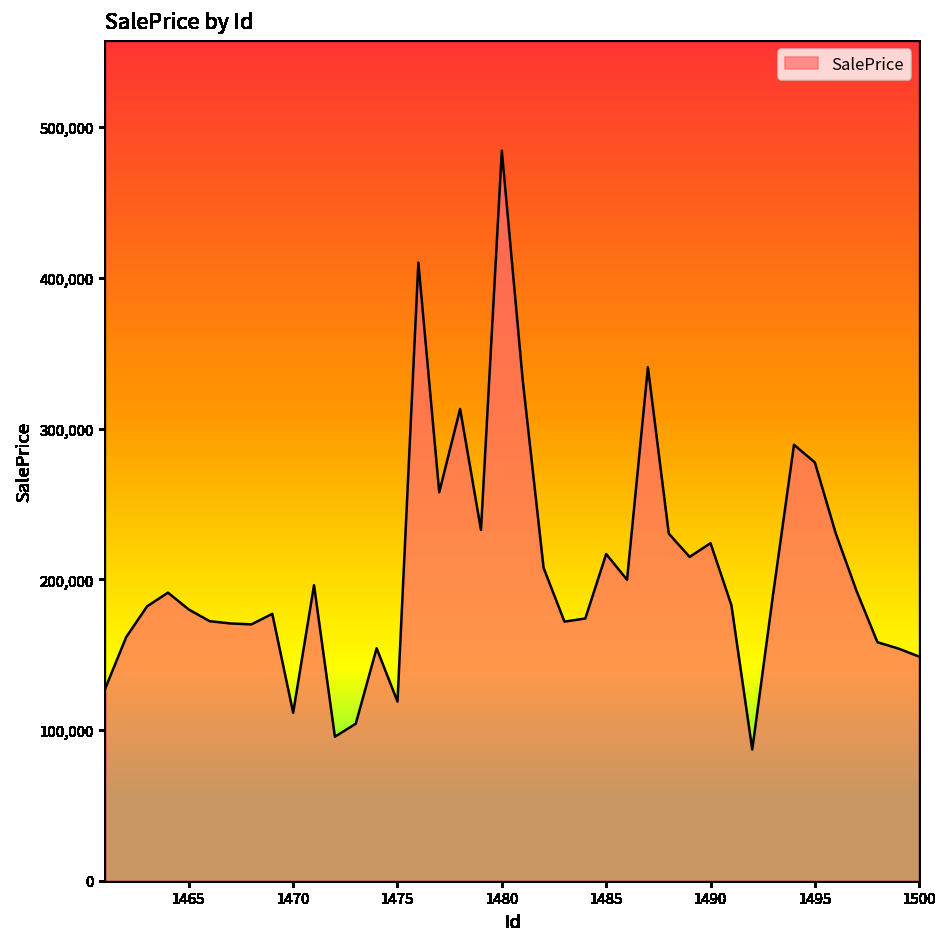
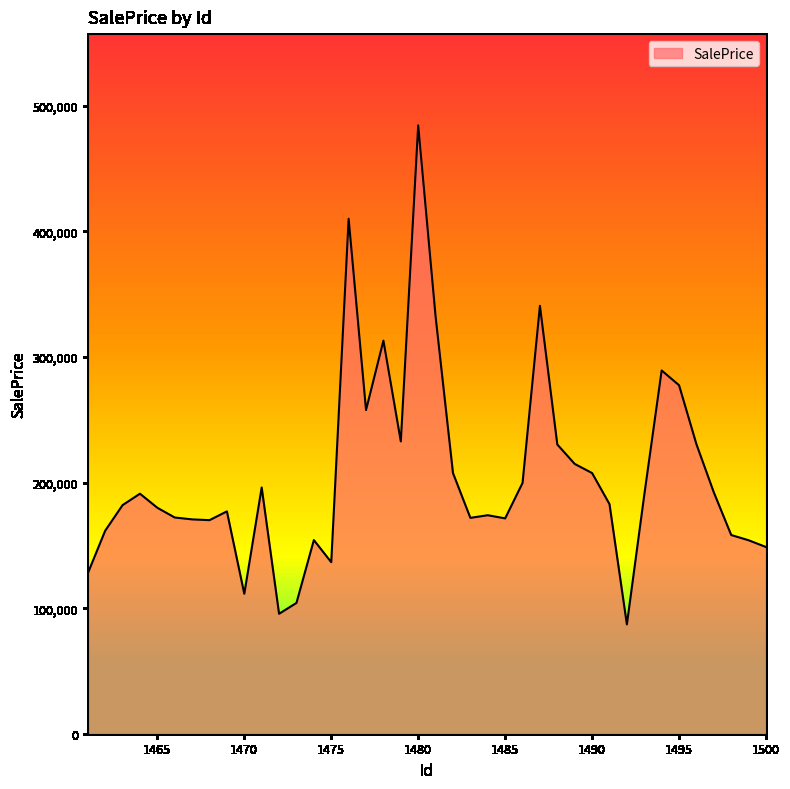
1475: 119,000 -> 137,000
1485: 217,000 -> 171,000
1490: 224,000 -> 208,000
